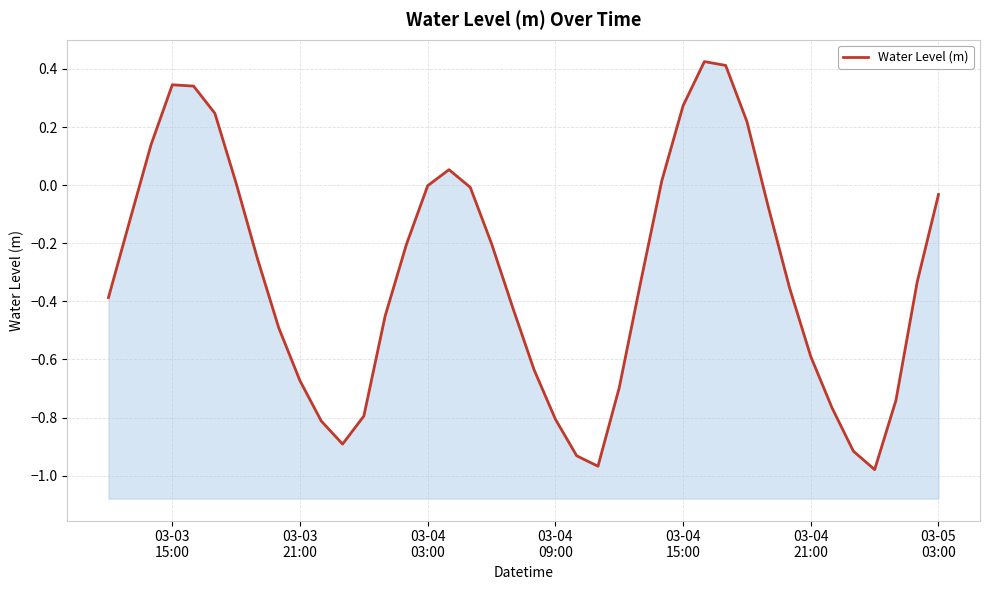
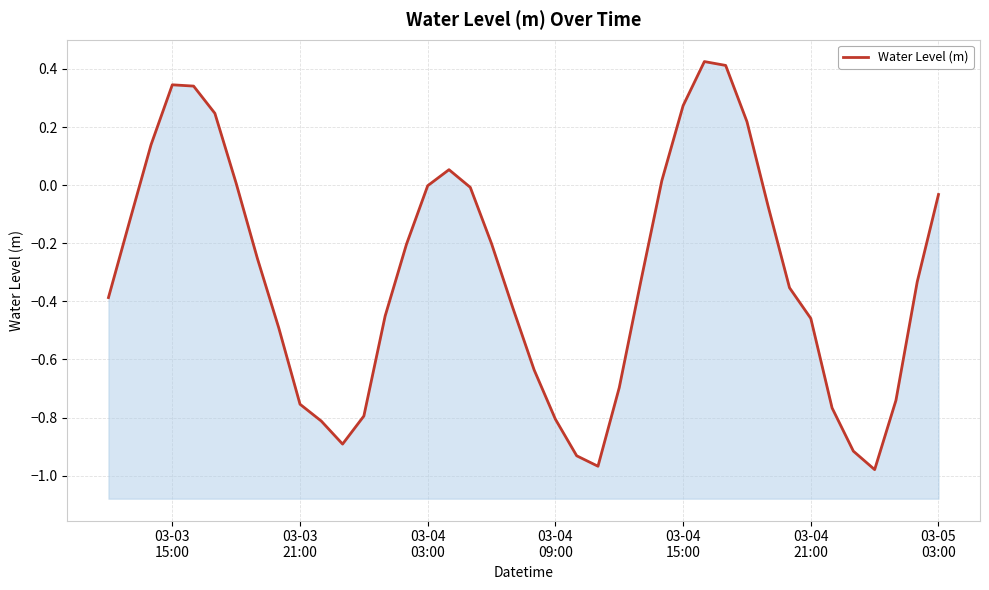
03-03 21:00: -0.67 -> -0.75
03-04 21:00: -0.59 -> -0.46
